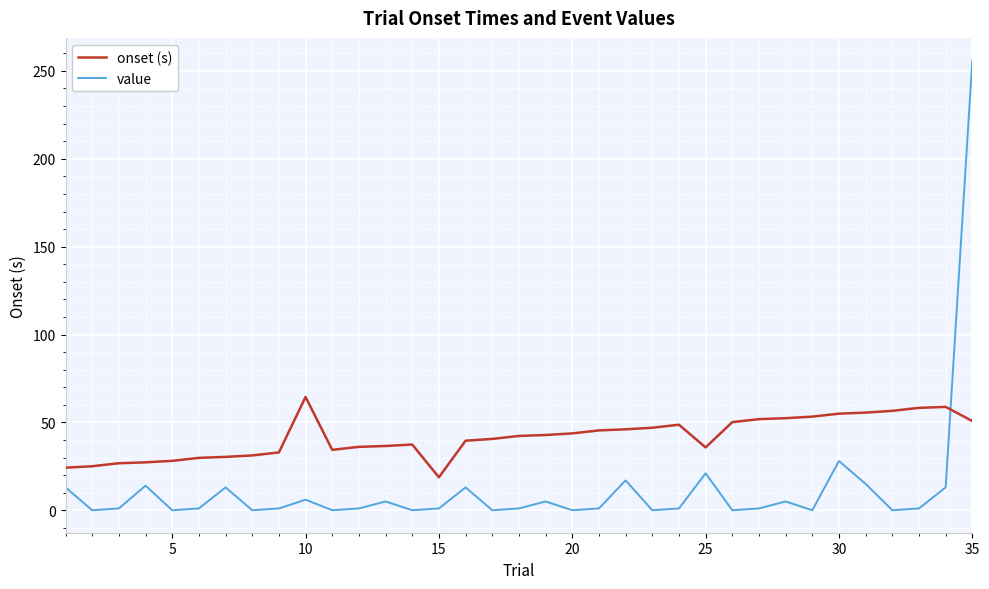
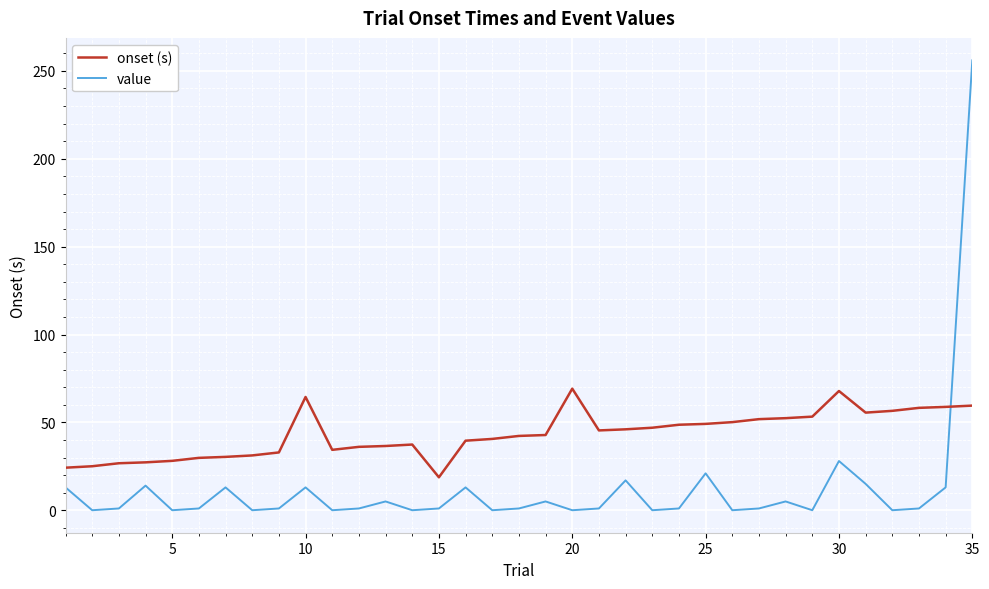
value, 10: 6 -> 13
onset (s), 20: 44 -> 69
onset (s), 25: 36 -> 49
onset (s), 30: 55 -> 68
onset (s), 35: 51 -> 60
